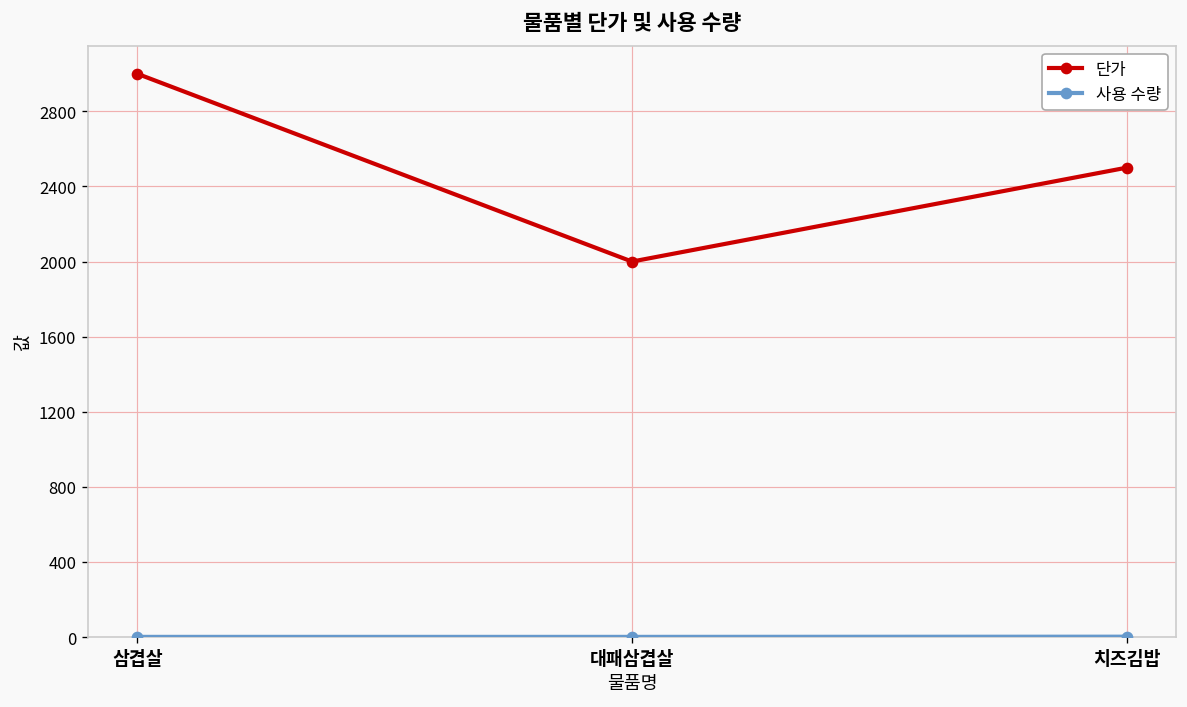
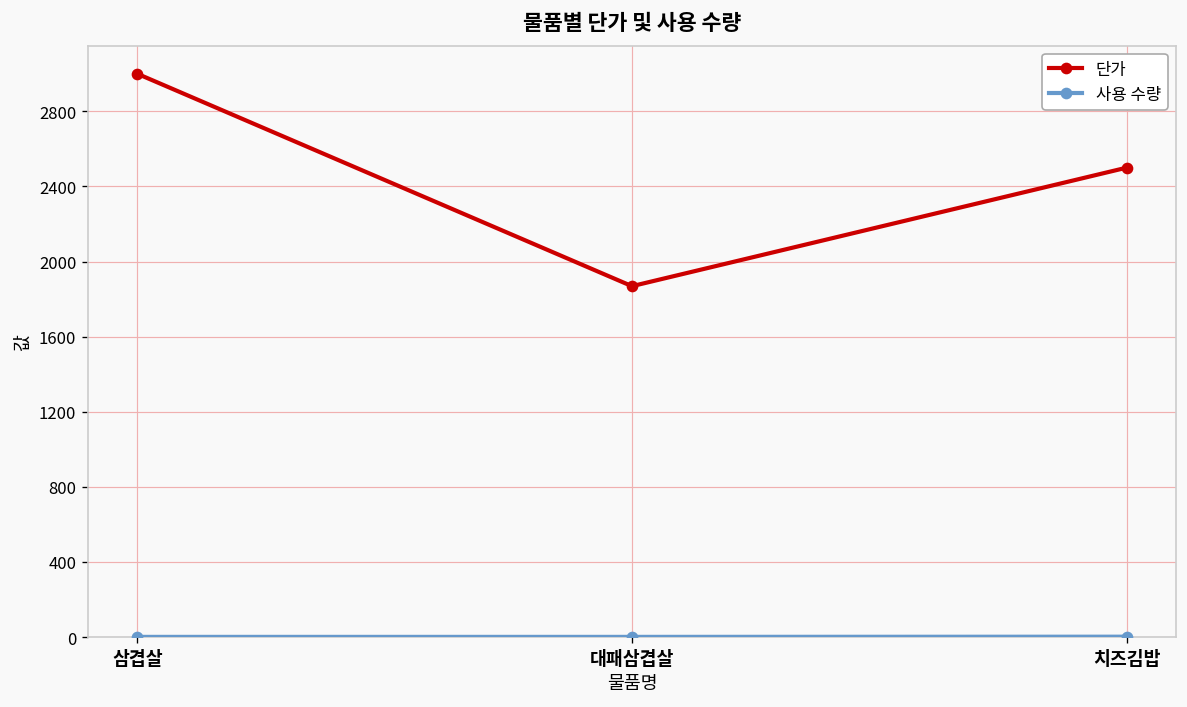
단가, 대패삼겹살: 2000 -> 1870
